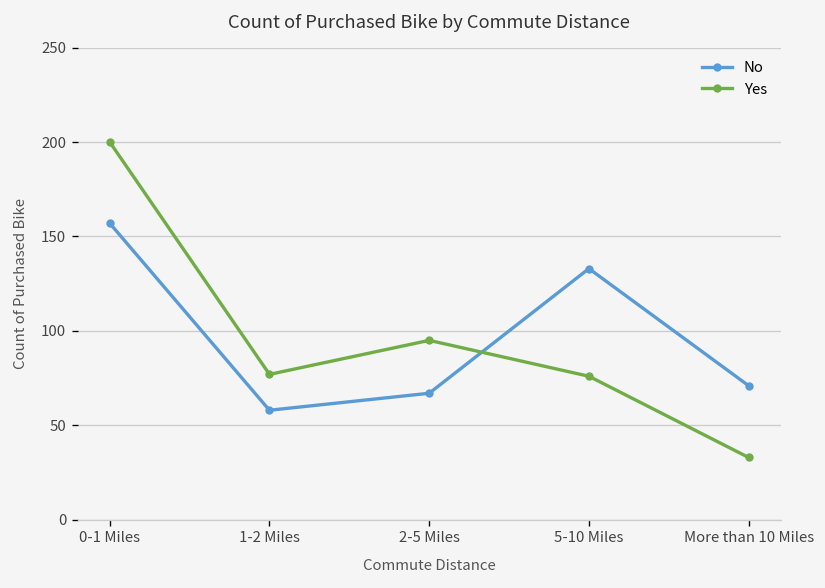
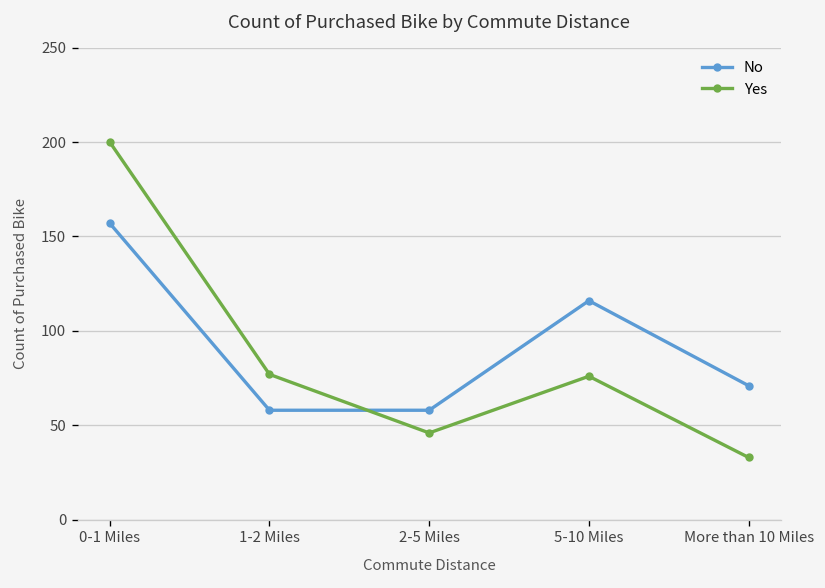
No, 2-5 Miles: 67 -> 58
Yes, 2-5 Miles: 95 -> 46
No, 5-10 Miles: 133 -> 116
